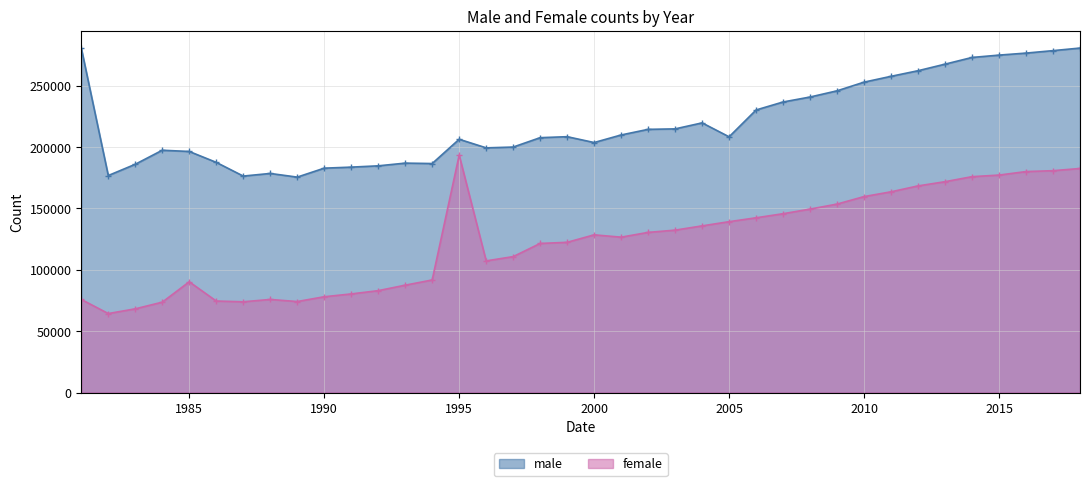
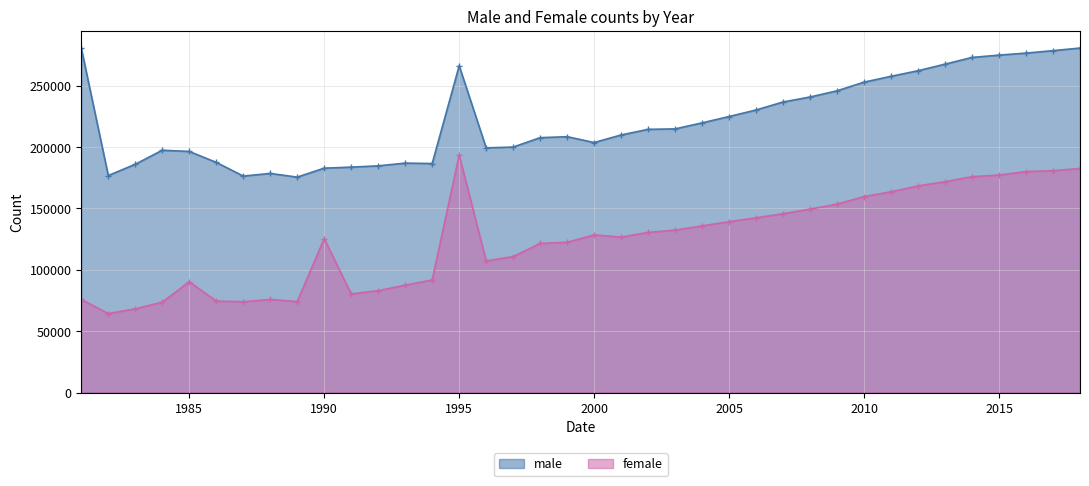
female, 1990: 78000 -> 125000
male, 1995: 206000 -> 266000
male, 2005: 208000 -> 225000
